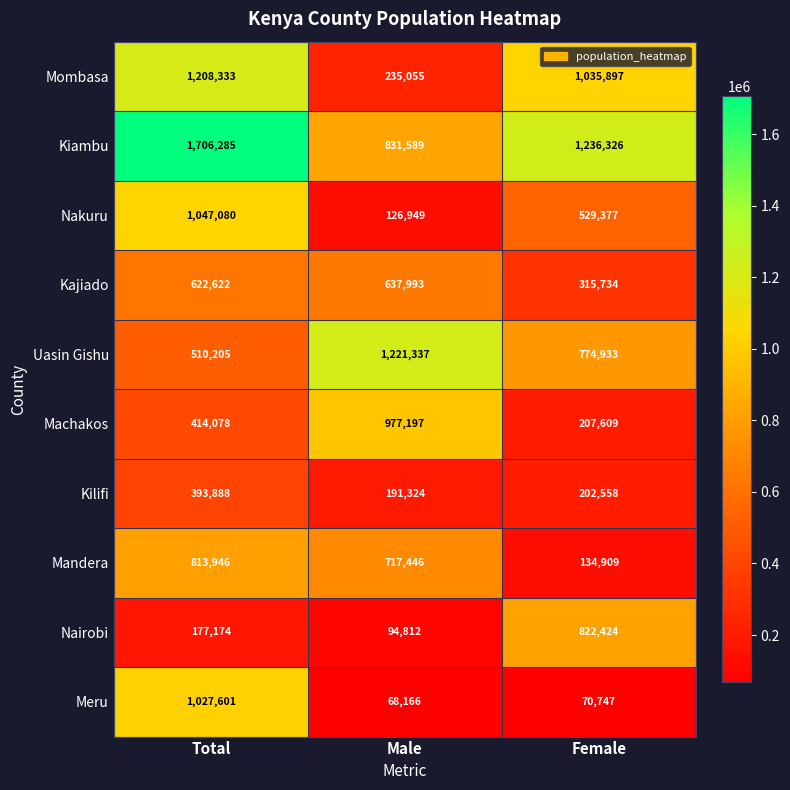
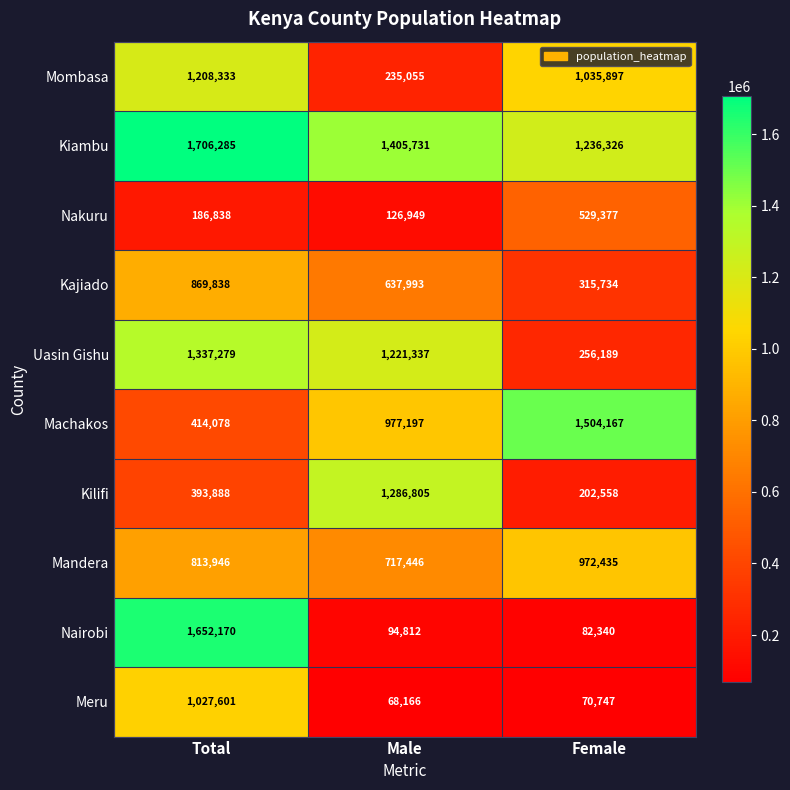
Kiambu, Male: 831,589 -> 1,405,731
Nakuru, Total: 1,047,080 -> 186,838
Kajiado, Total: 622,622 -> 869,838
Uasin Gishu, Total: 510,205 -> 1,337,279
Uasin Gishu, Female: 774,933 -> 256,189
Machakos, Female: 207,609 -> 1,504,167
Kilifi, Male: 191,324 -> 1,286,805
Mandera, Female: 134,909 -> 972,435
Nairobi, Total: 177,174 -> 1,652,170
Nairobi, Female: 822,424 -> 82,340
